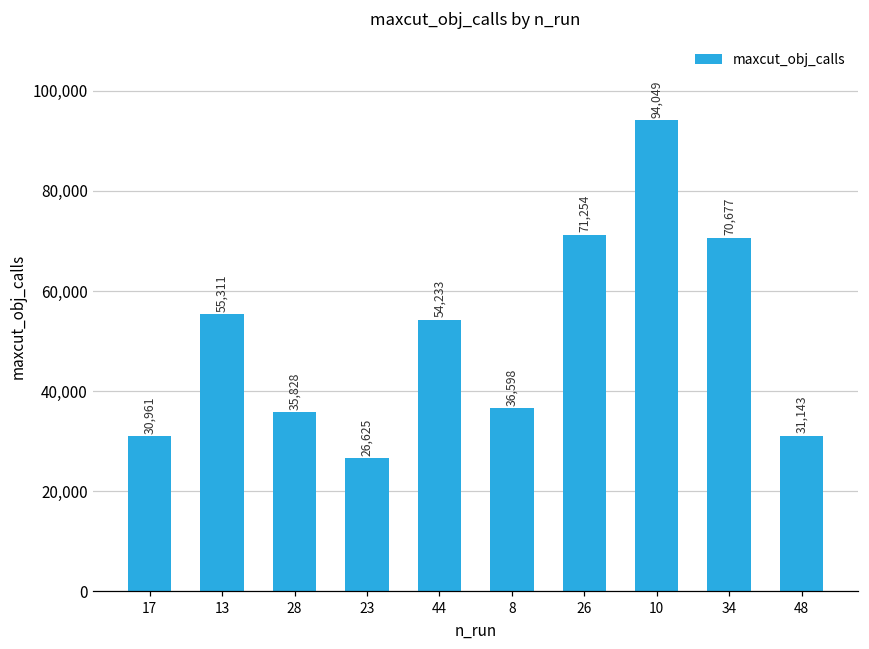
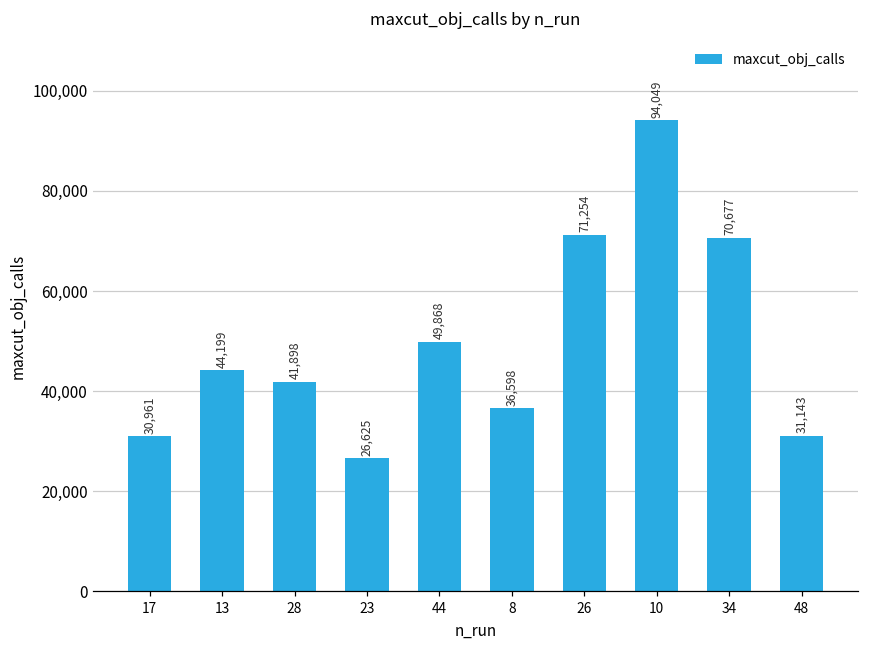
13: 55,311 -> 44,199
28: 35,828 -> 41,898
44: 54,233 -> 49,868
